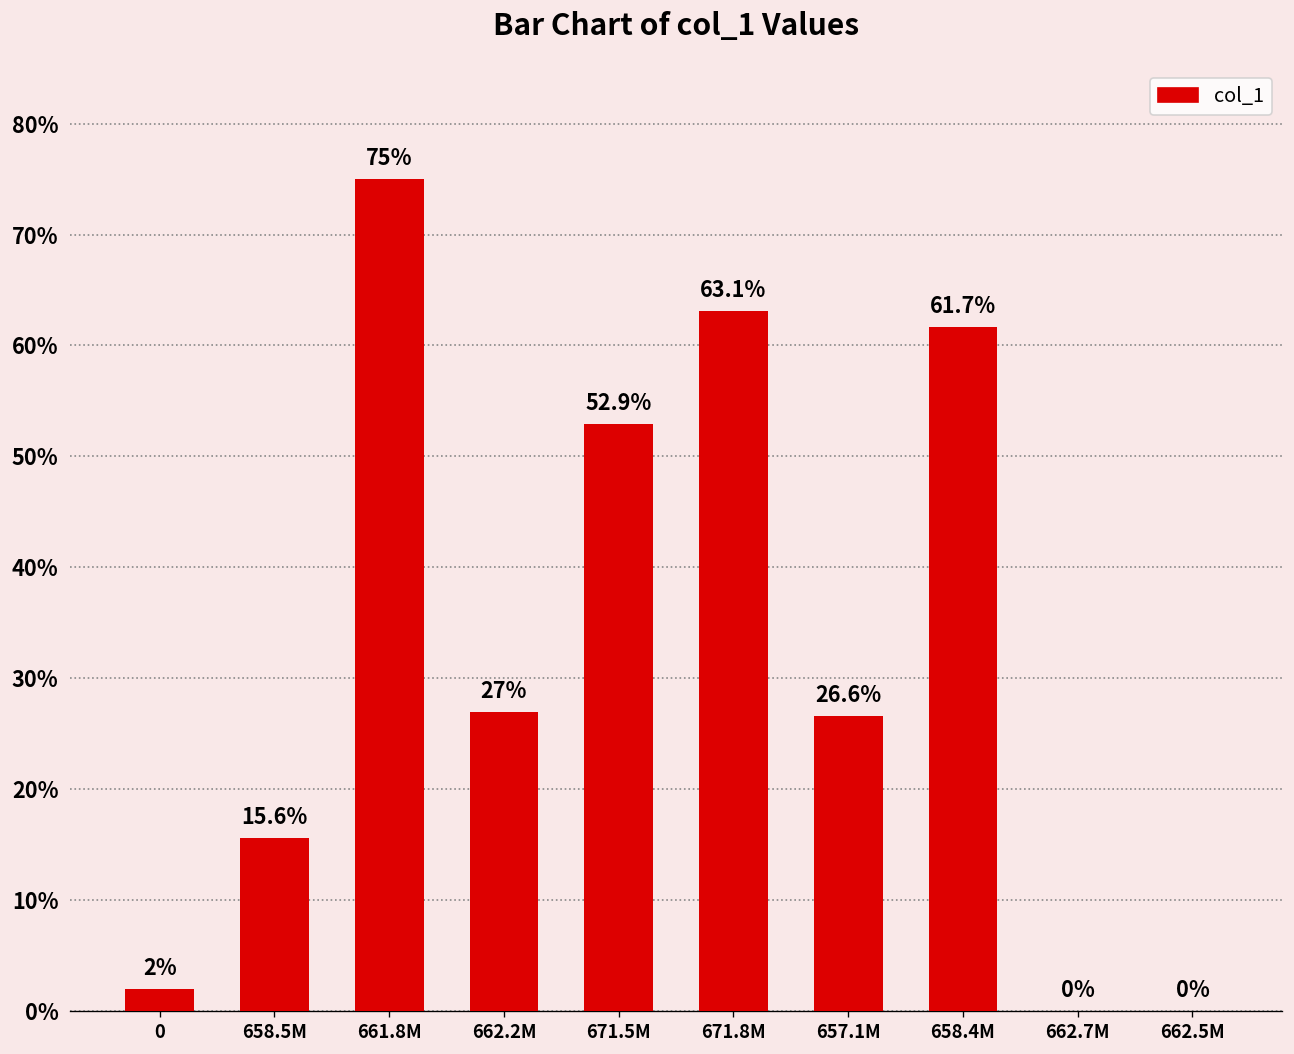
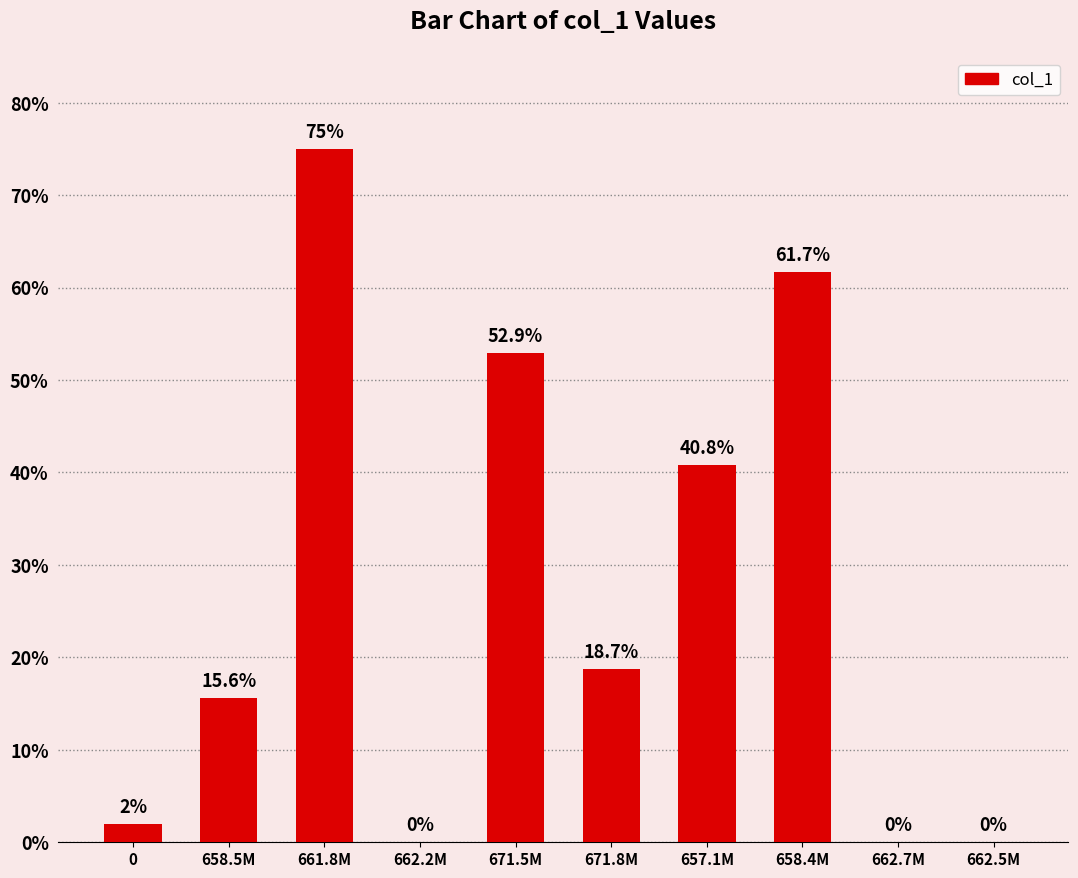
662.2M: 27% -> 0%
671.8M: 63.1% -> 18.7%
657.1M: 26.6% -> 40.8%
